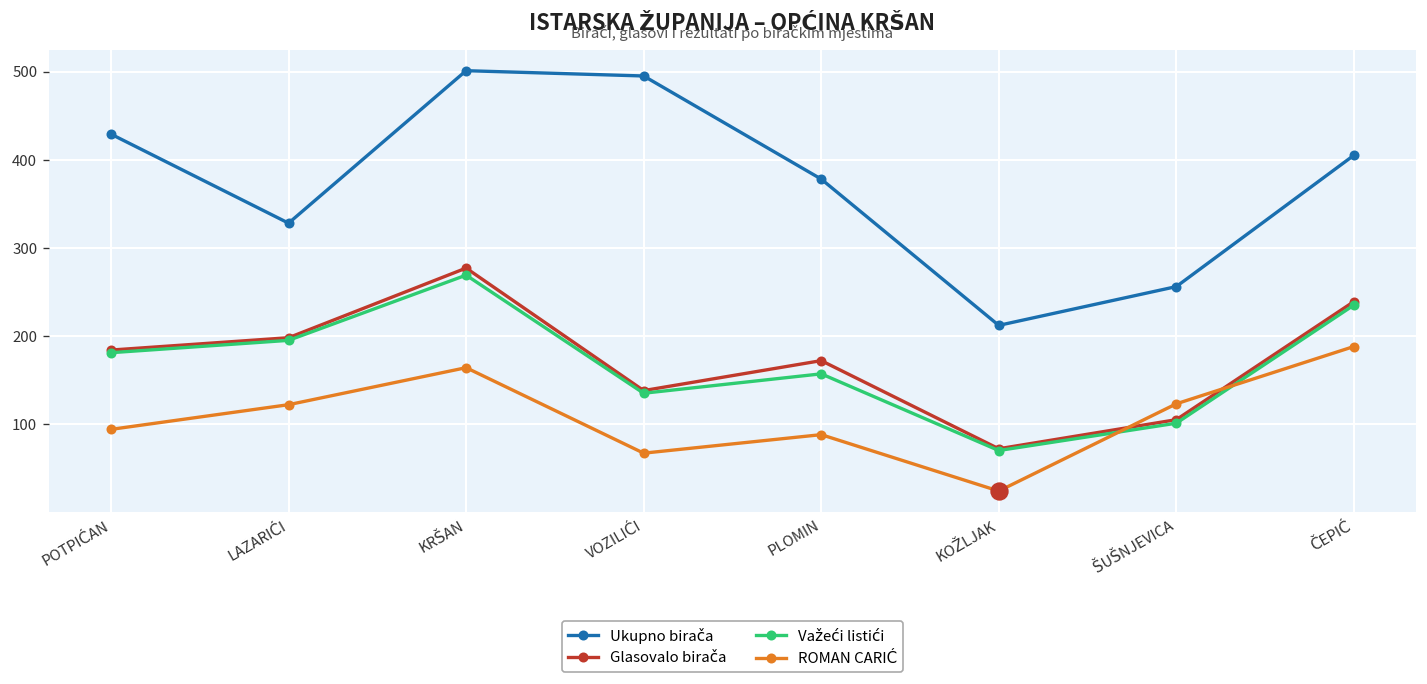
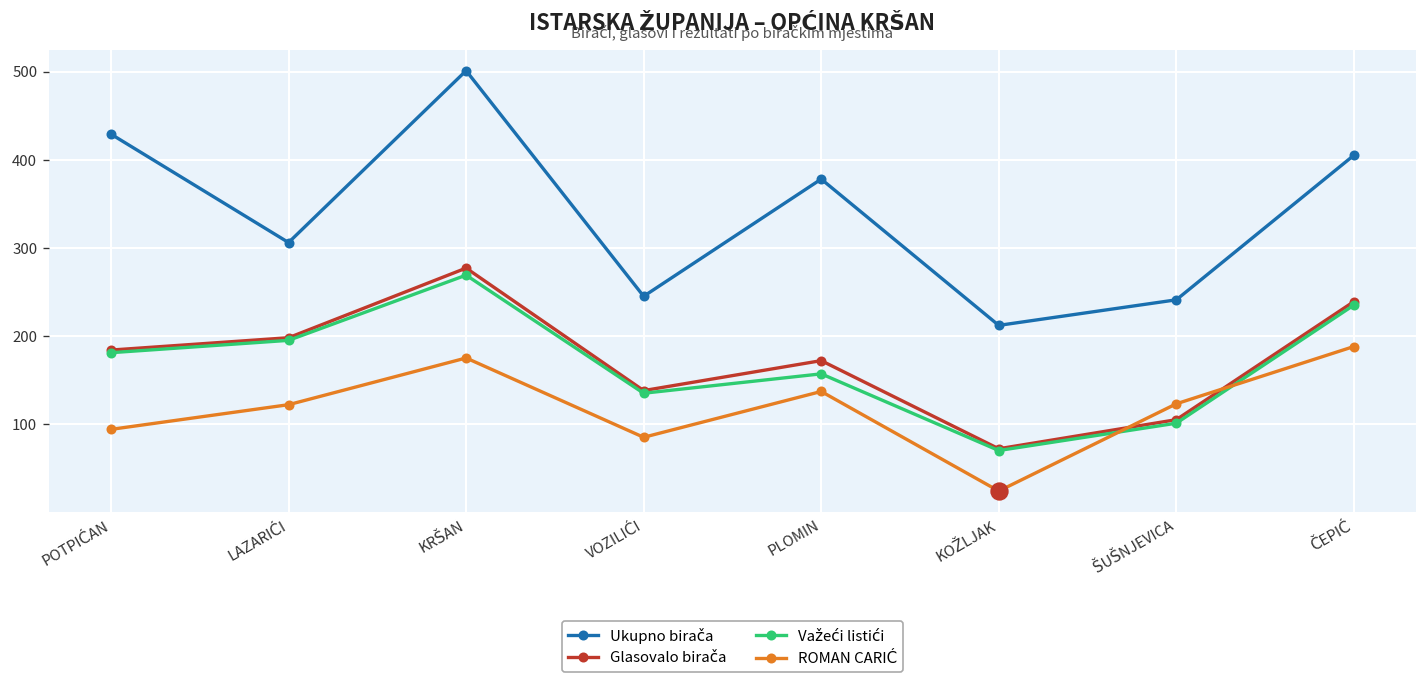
Ukupno birača, LAZARIĆI: 330 -> 310
ROMAN CARIĆ, KRŠAN: 160 -> 180
Ukupno birača, VOZILIĆI: 500 -> 250
ROMAN CARIĆ, VOZILIĆI: 70 -> 90
ROMAN CARIĆ, PLOMIN: 90 -> 140
Ukupno birača, ŠUŠNJEVICA: 260 -> 240
